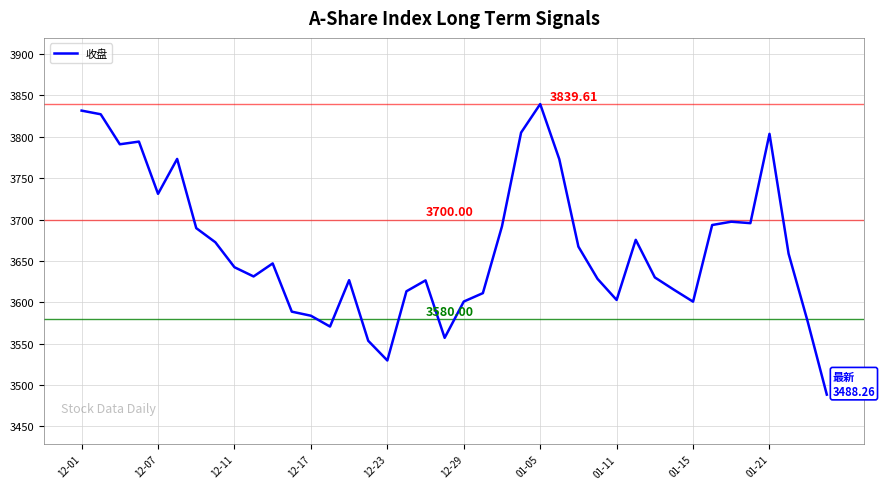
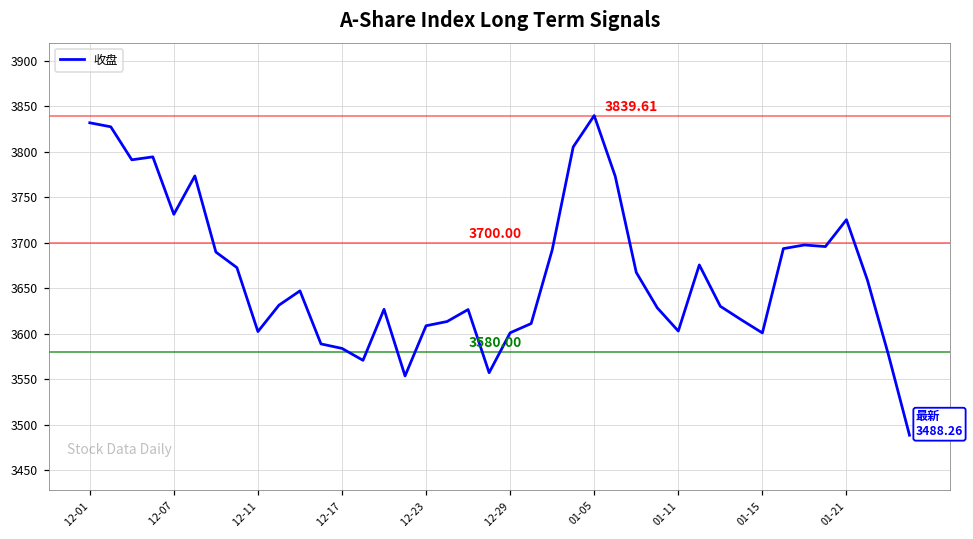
12-11: 3640 -> 3600
12-23: 3530 -> 3610
01-21: 3800 -> 3730
